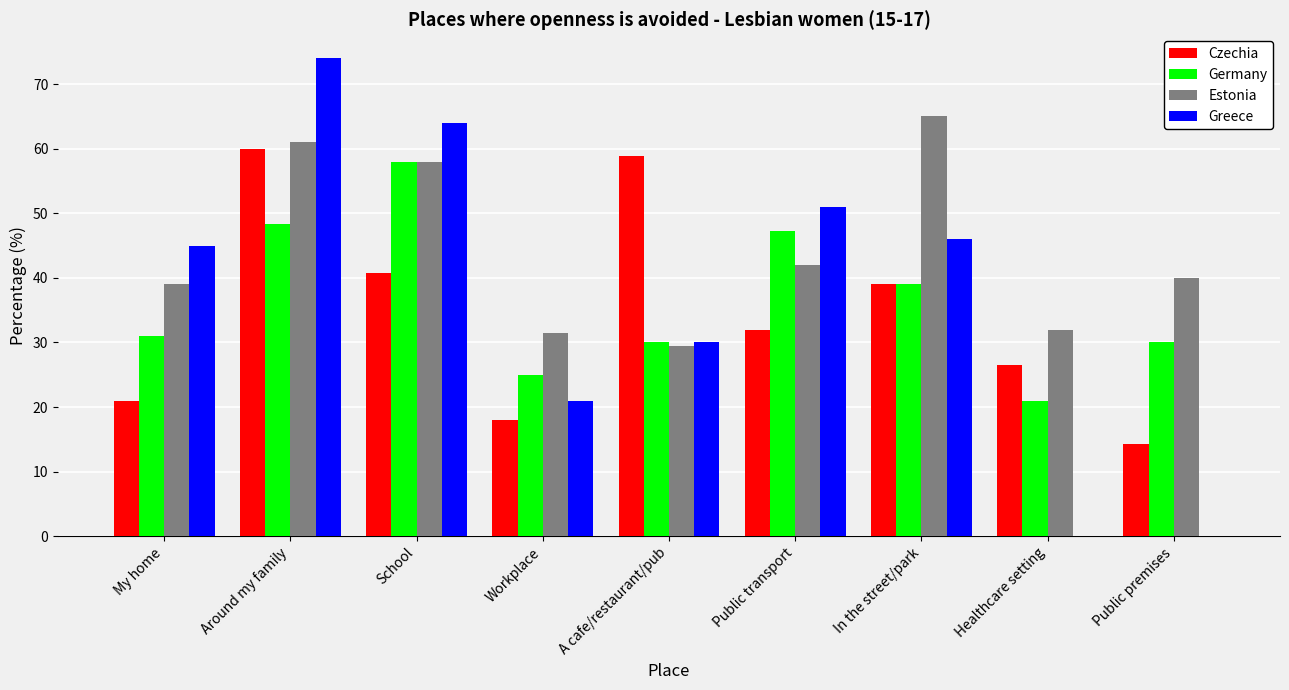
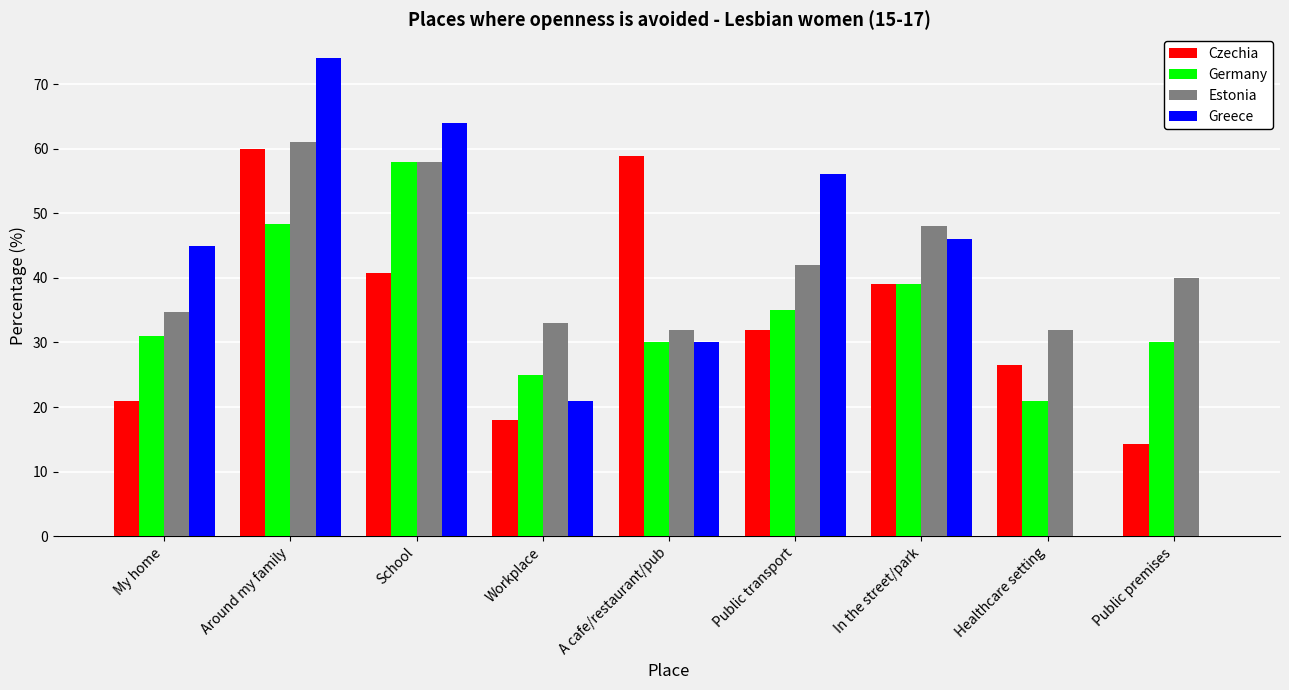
Estonia, My home: 39 -> 35
Estonia, Workplace: 32 -> 33
Estonia, A cafe/restaurant/pub: 29 -> 32
Germany, Public transport: 47 -> 35
Greece, Public transport: 51 -> 56
Estonia, In the street/park: 65 -> 48
